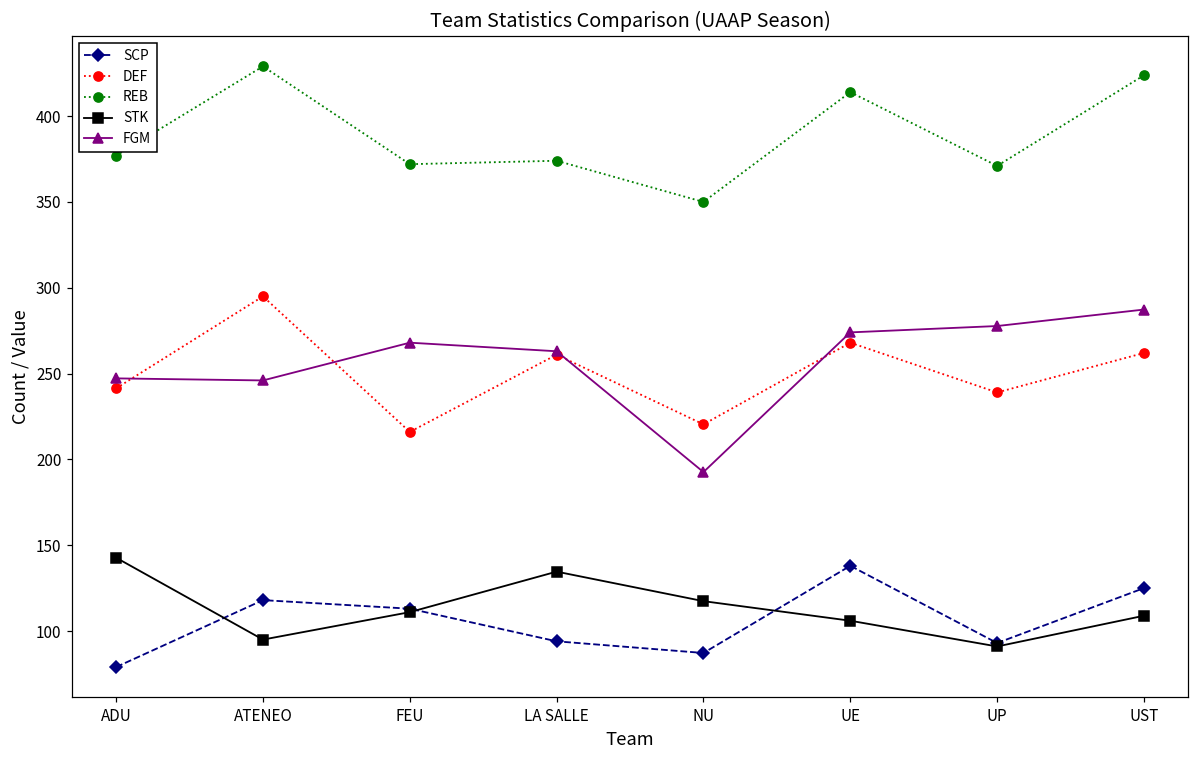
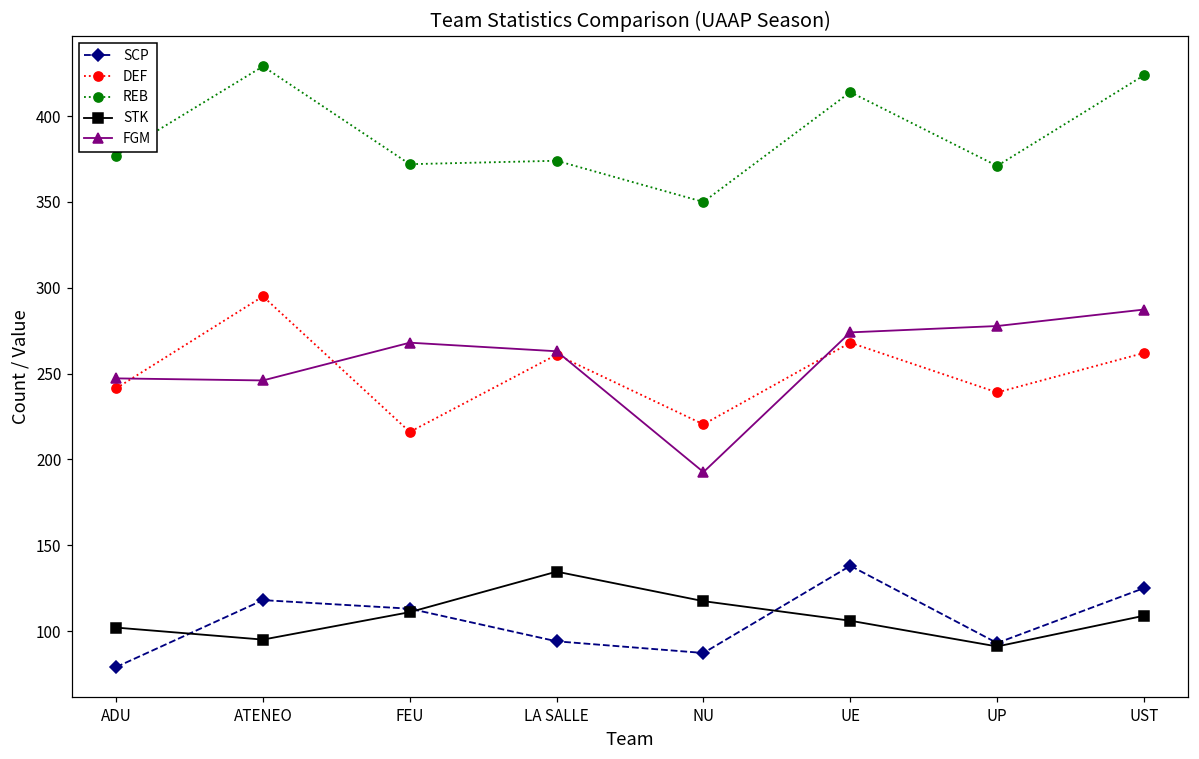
STK, ADU: 143 -> 102
